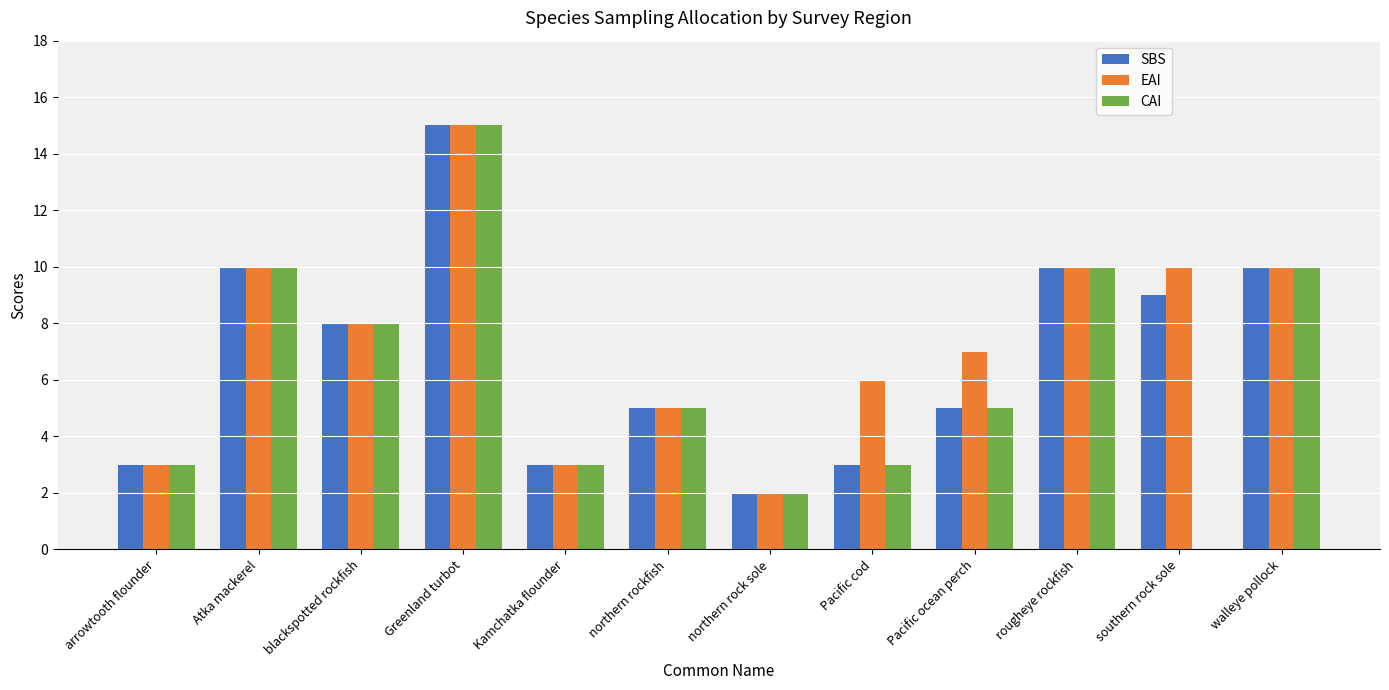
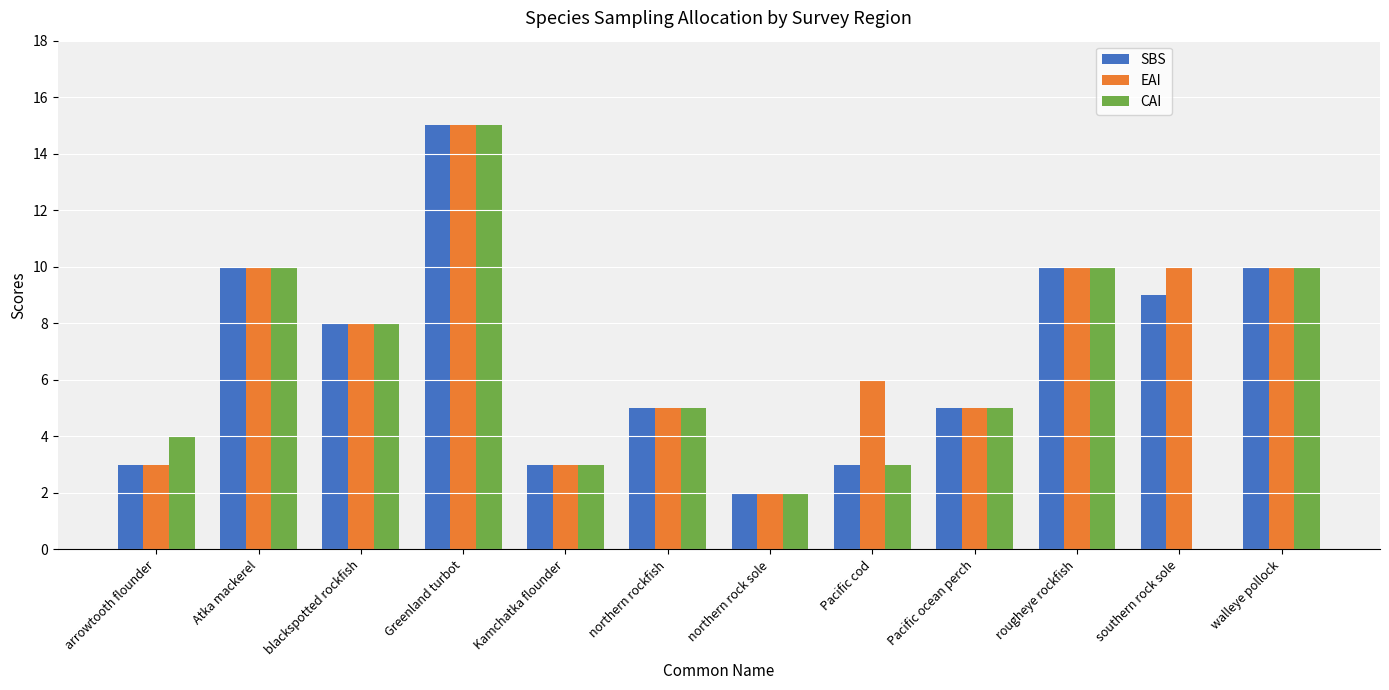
CAI, arrowtooth flounder: 3 -> 4
EAI, Pacific ocean perch: 7 -> 5
